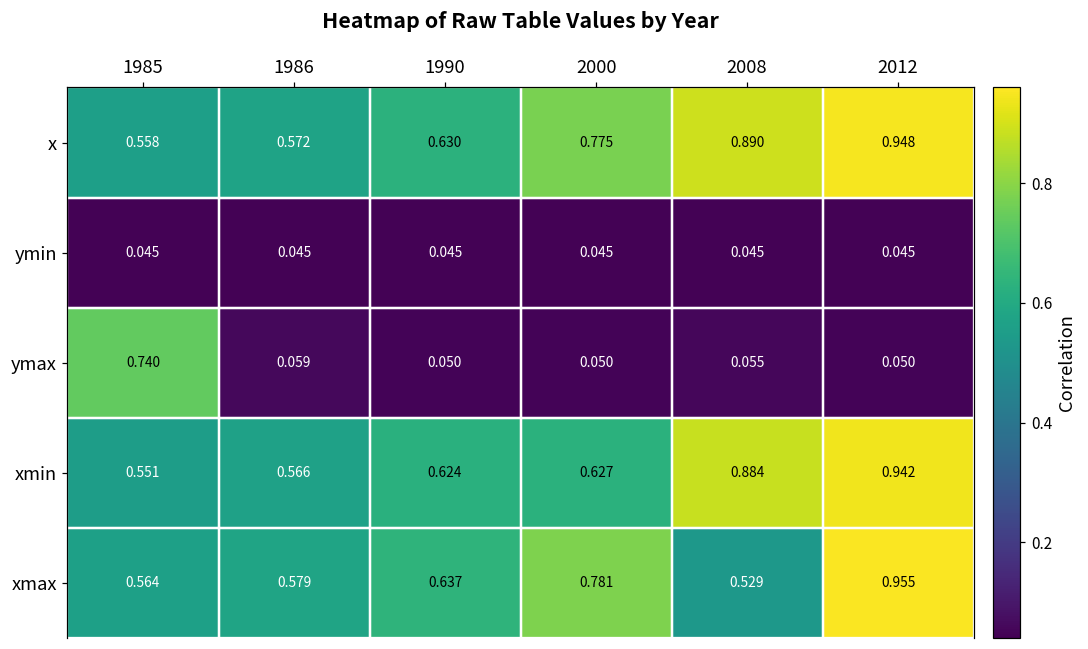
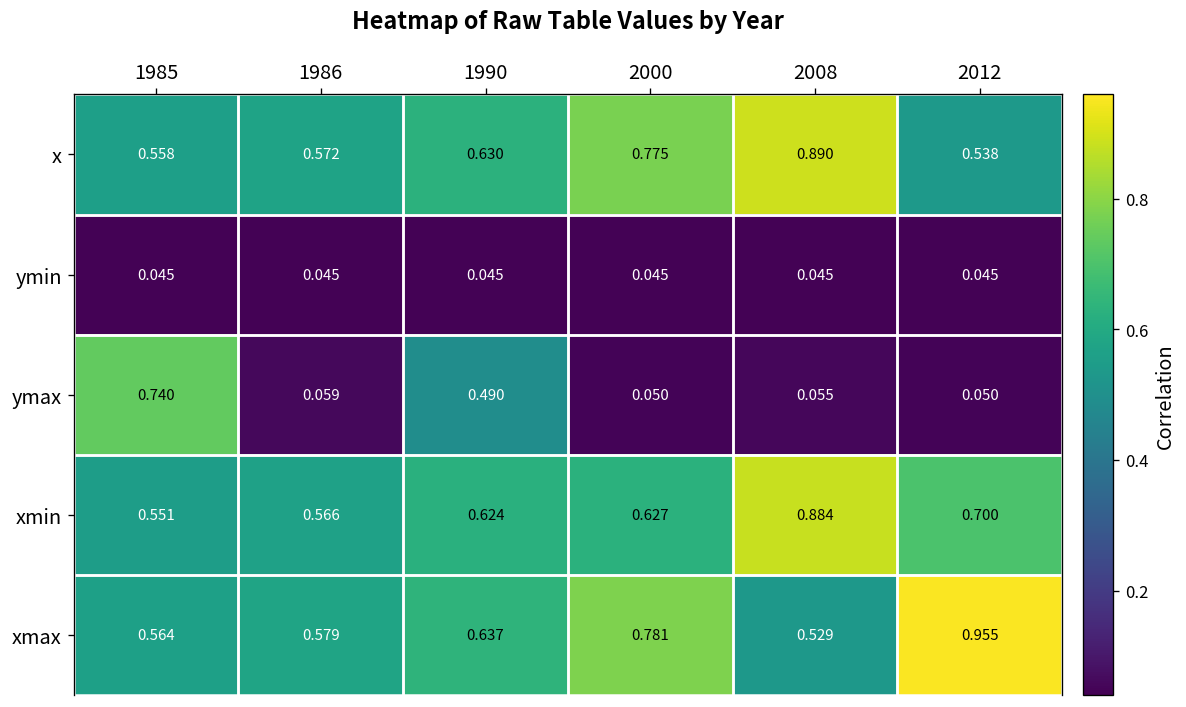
x, 2012: 0.948 -> 0.538
ymax, 1990: 0.050 -> 0.490
xmin, 2012: 0.942 -> 0.700
